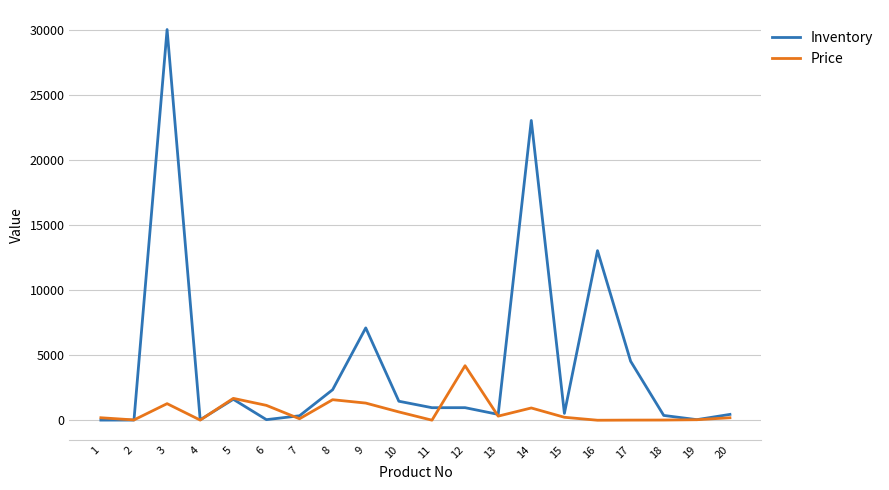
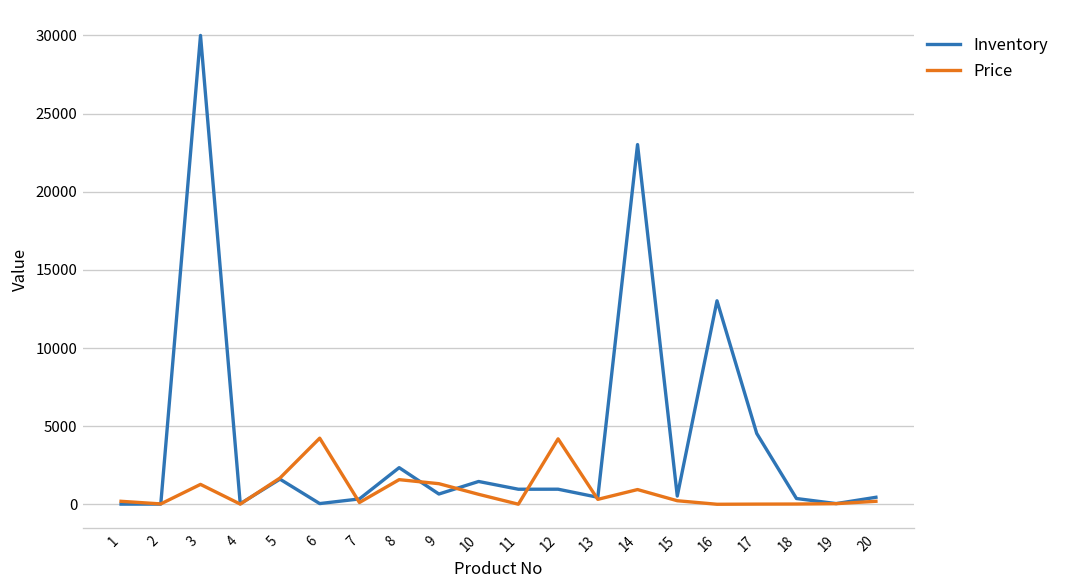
Price, 6: 1200 -> 4200
Inventory, 9: 7100 -> 700
